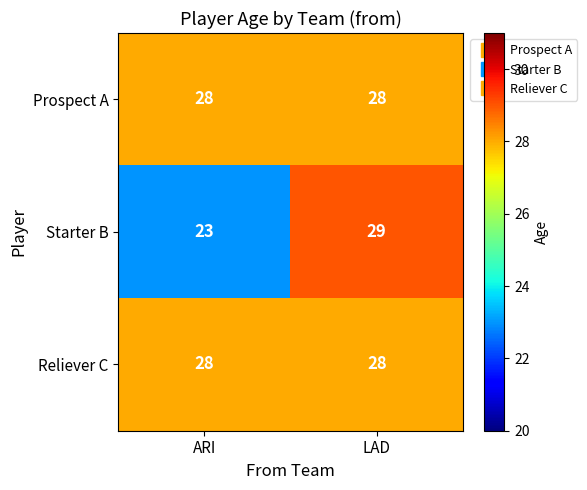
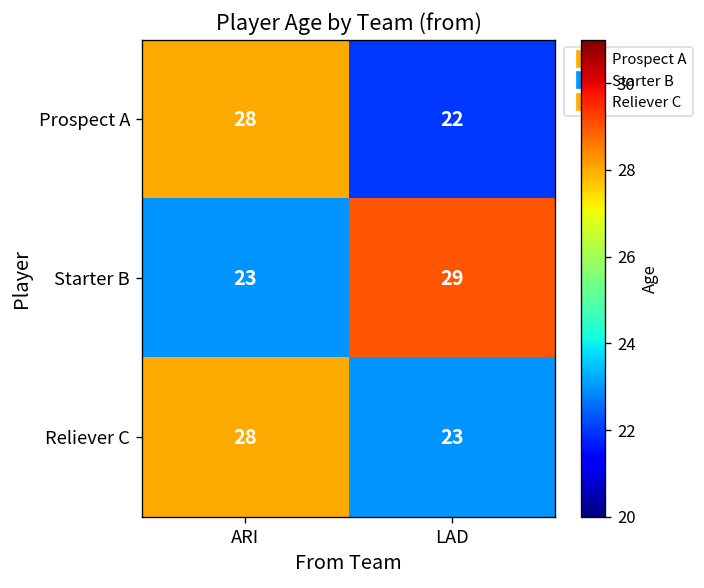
Prospect A, LAD: 28 -> 22
Reliever C, LAD: 28 -> 23
